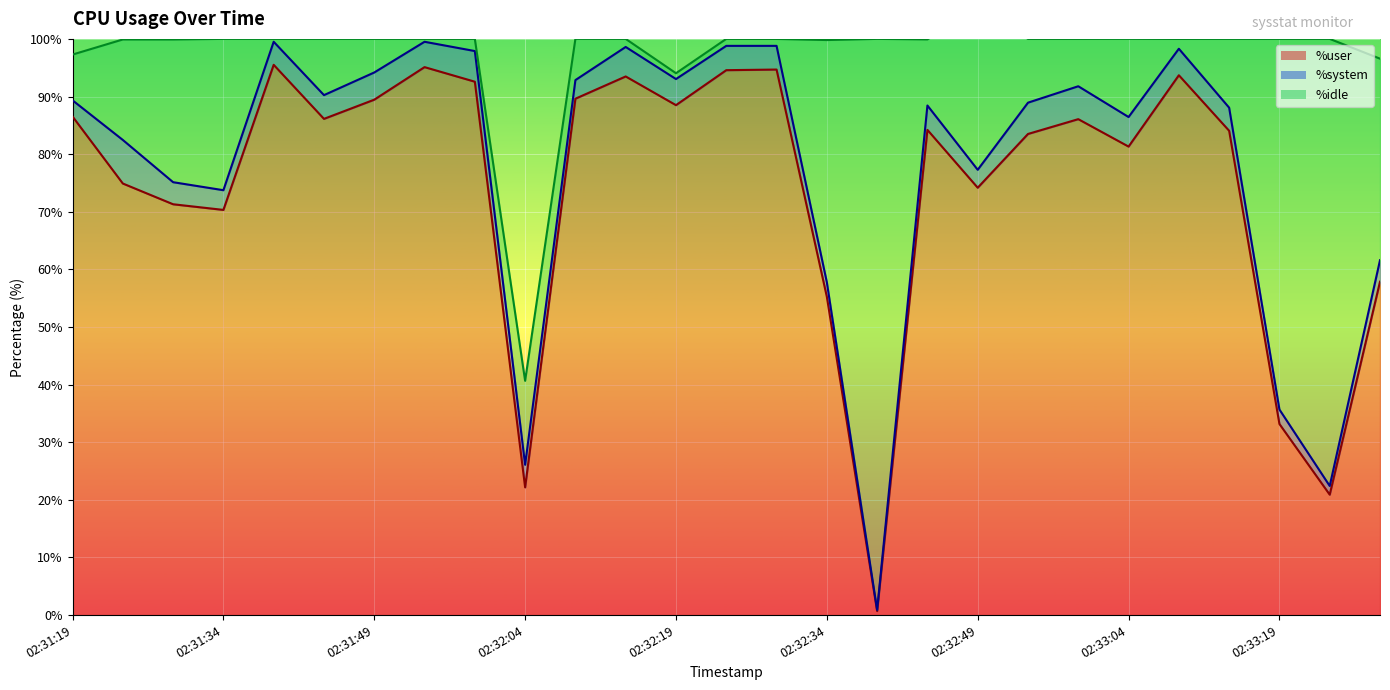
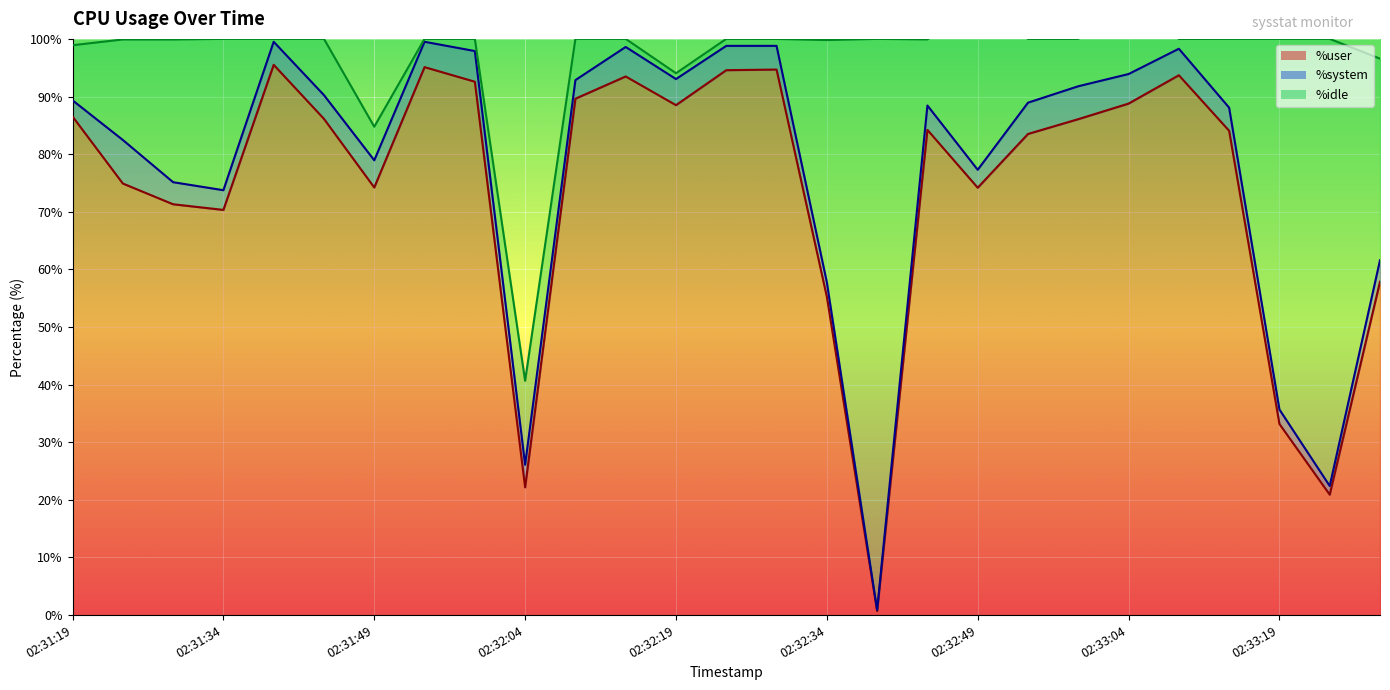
%idle, 02:31:19: 8% -> 10%
%user, 02:31:49: 89% -> 74%
%user, 02:33:04: 81% -> 89%
